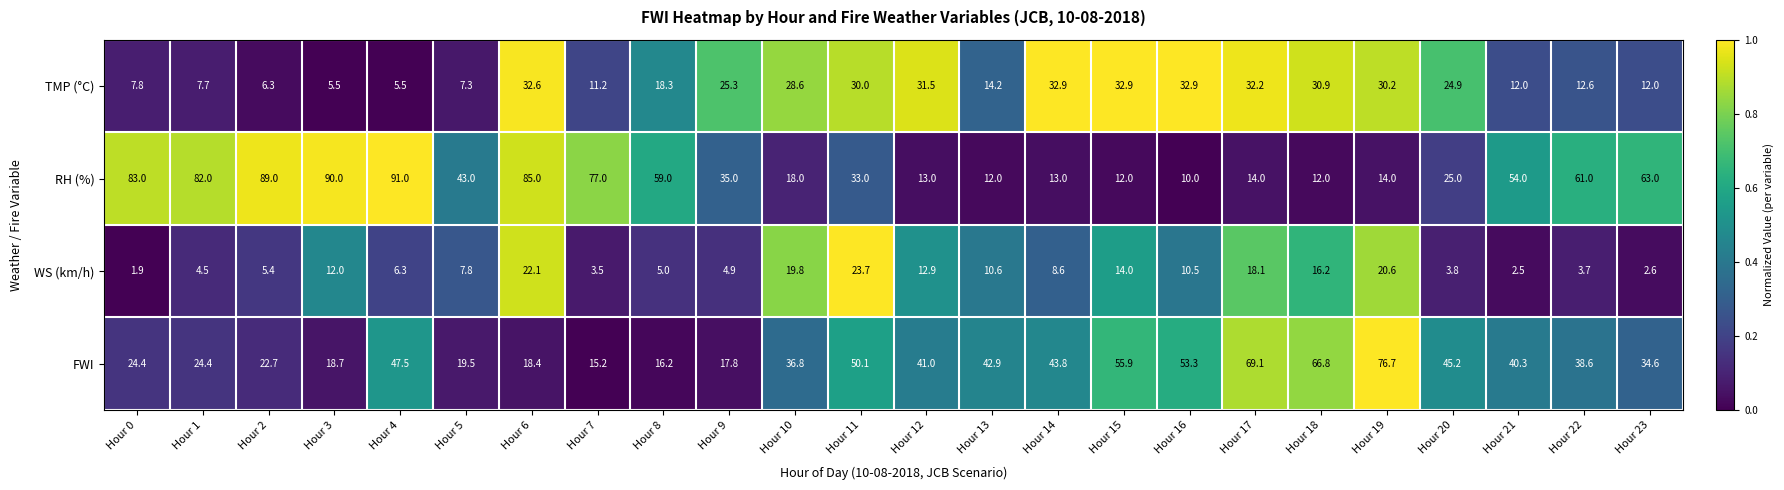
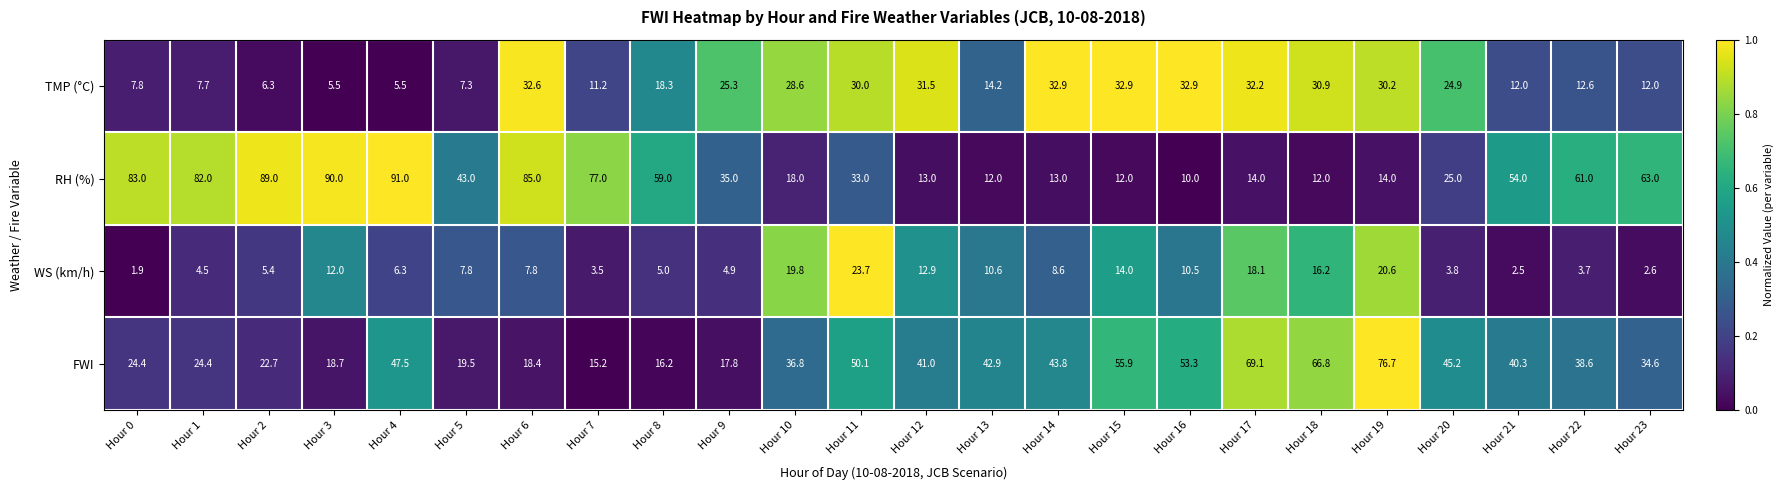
WS (km/h), Hour 6: 22.1 -> 7.8
